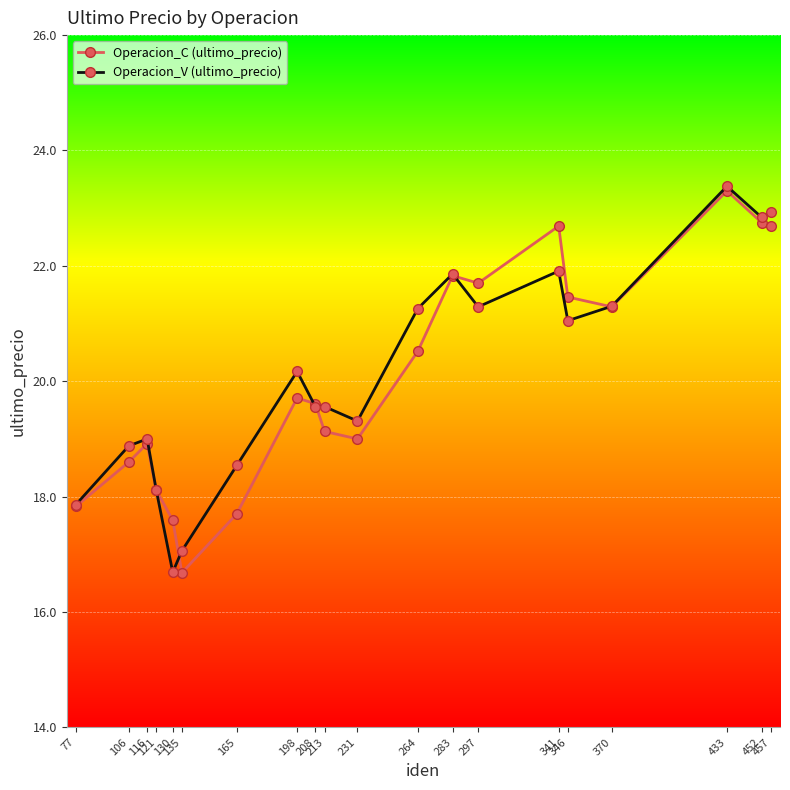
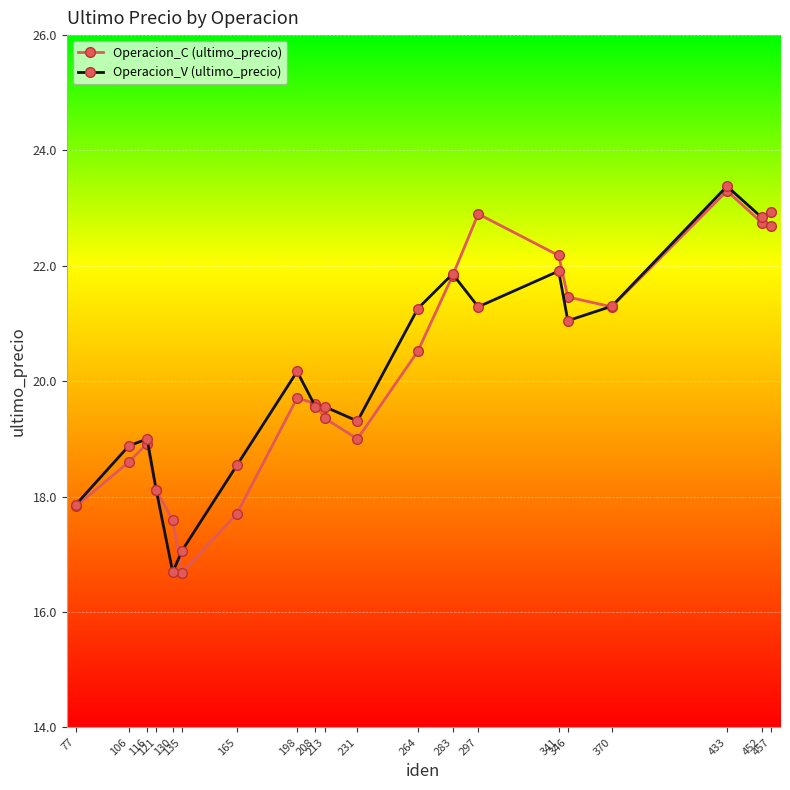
Operacion_C (ultimo_precio), 213: 19.1 -> 19.4
Operacion_C (ultimo_precio), 297: 21.7 -> 22.9
Operacion_C (ultimo_precio), 341: 22.7 -> 22.2
